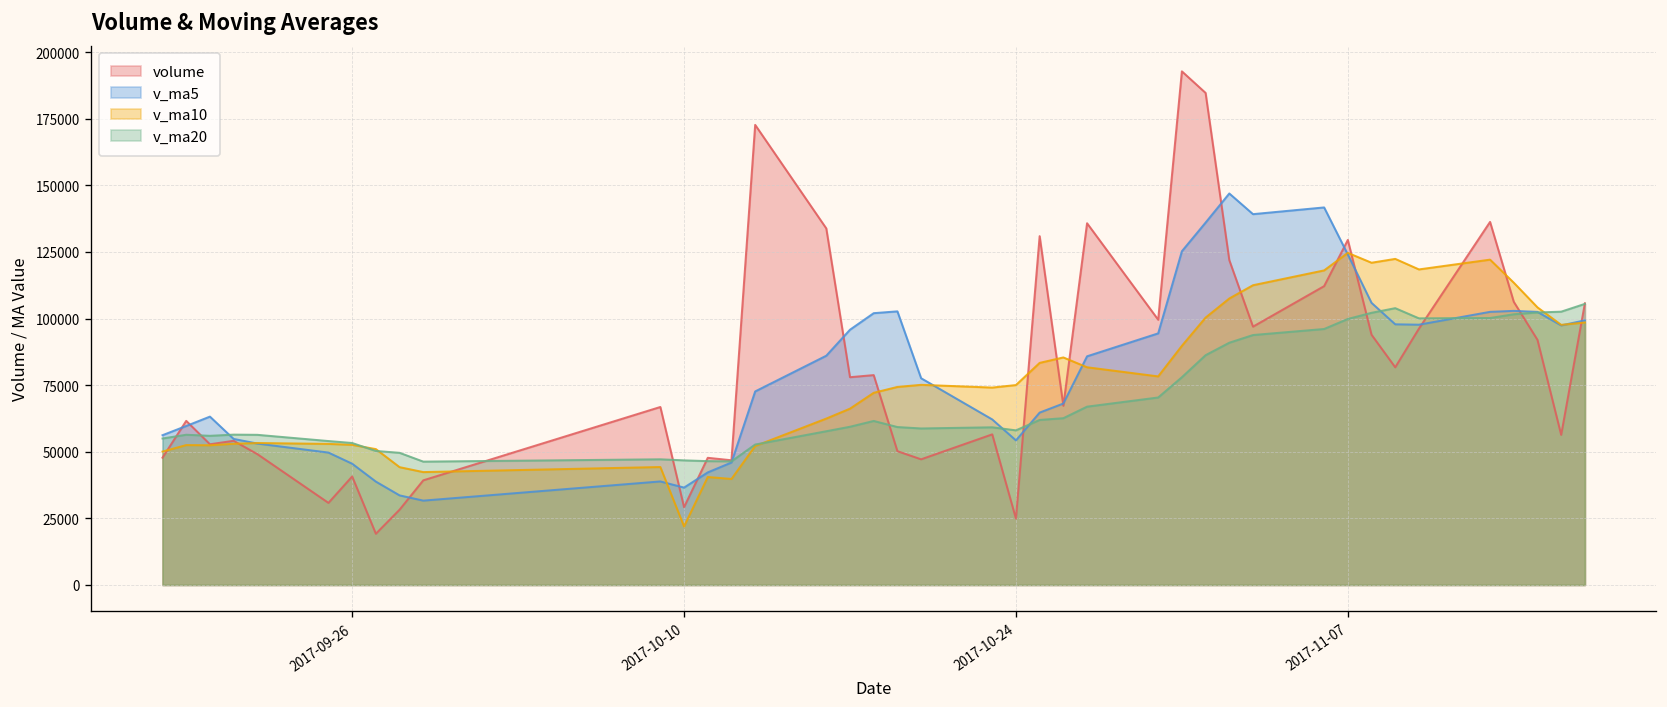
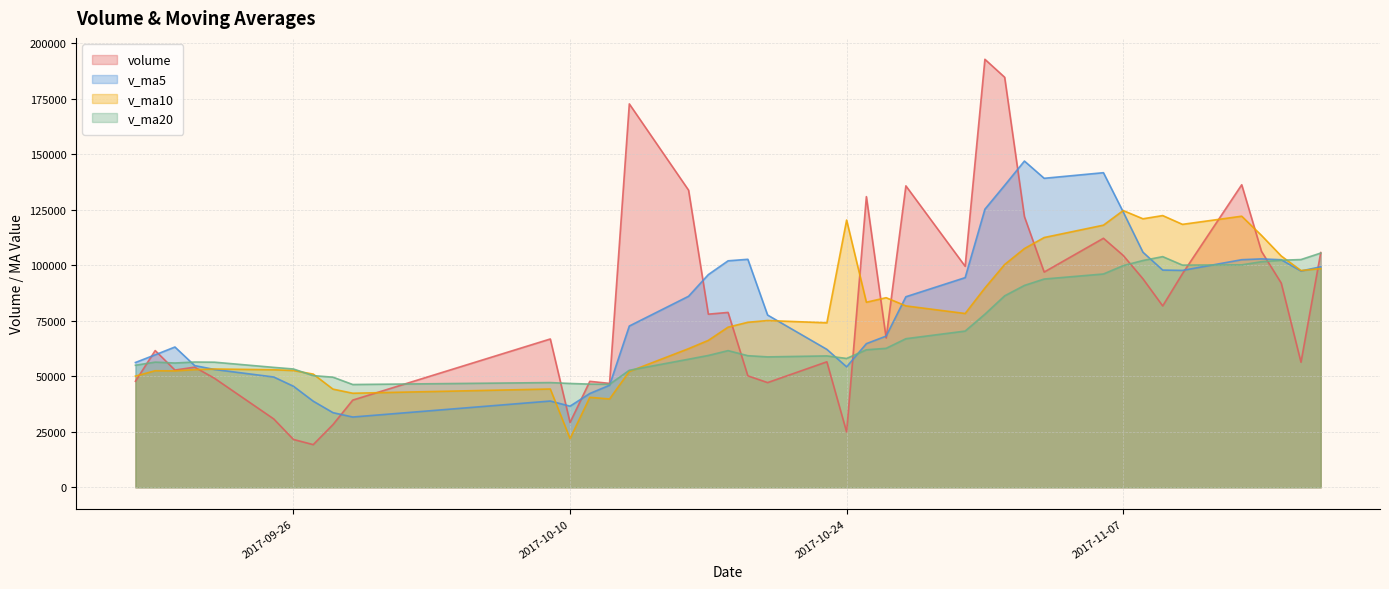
volume, 2017-09-26: 41000 -> 22000
v_ma10, 2017-10-24: 75000 -> 120000
volume, 2017-11-07: 130000 -> 104000
